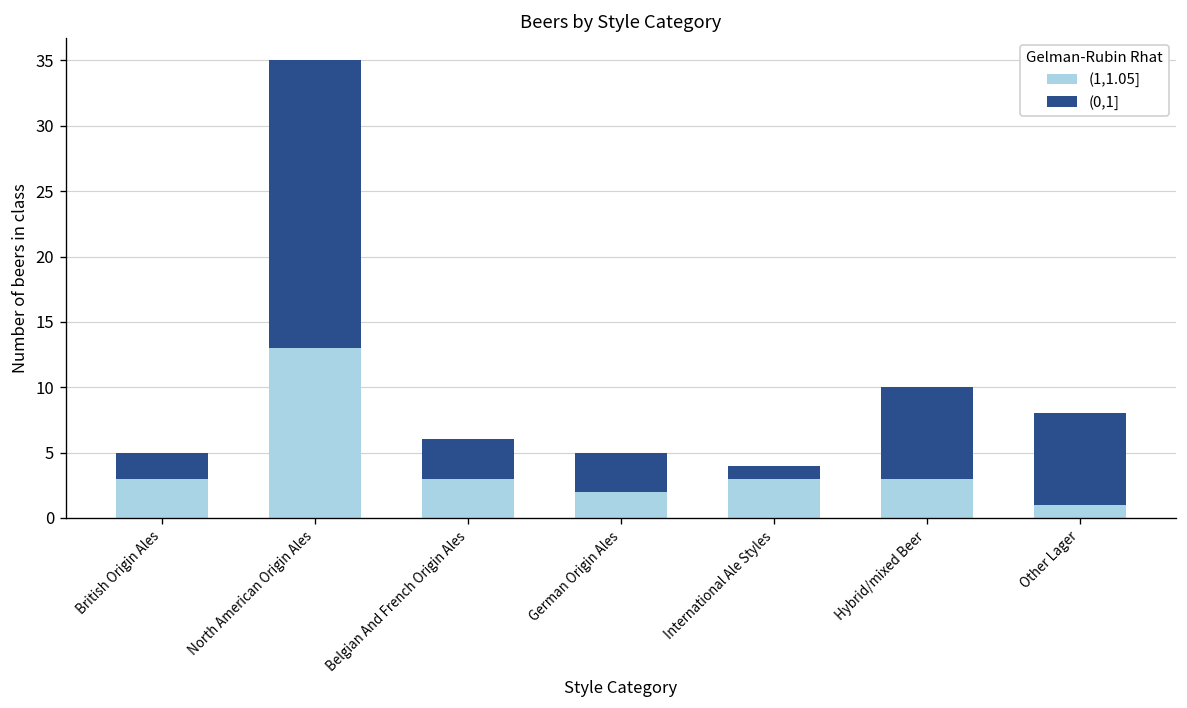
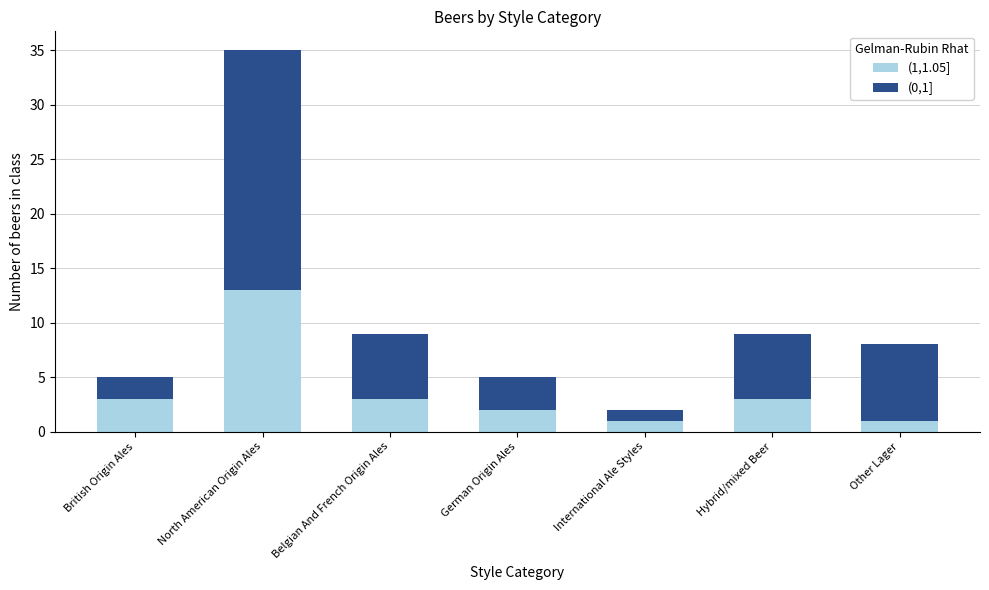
(0,1], Belgian And French Origin Ales: 3 -> 6
(1,1.05], International Ale Styles: 3 -> 1
(0,1], Hybrid/mixed Beer: 7 -> 6
